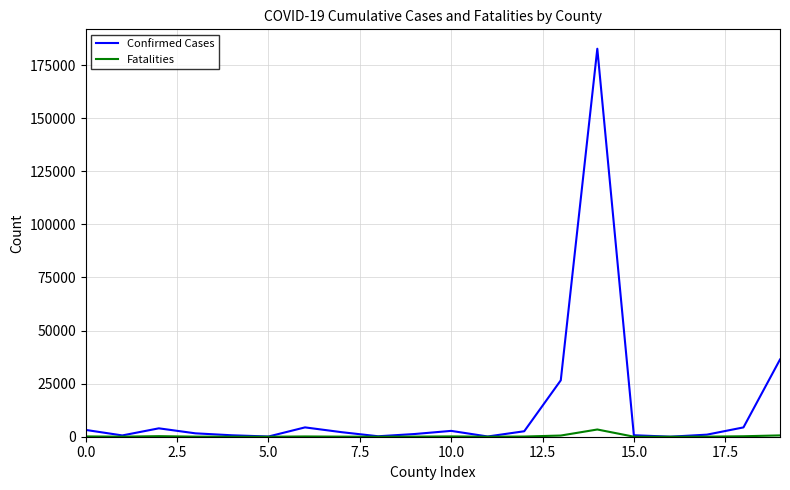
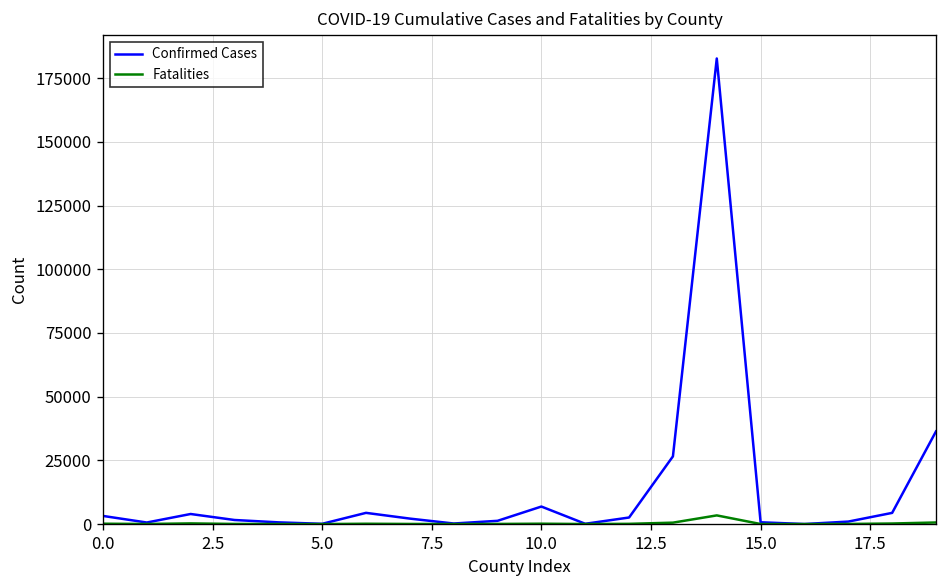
Confirmed Cases, 10.0: 3000 -> 7000
